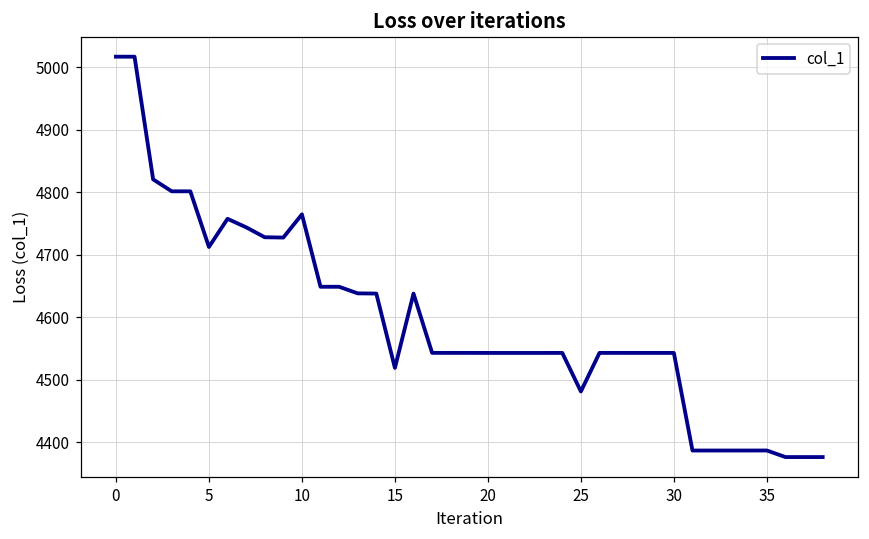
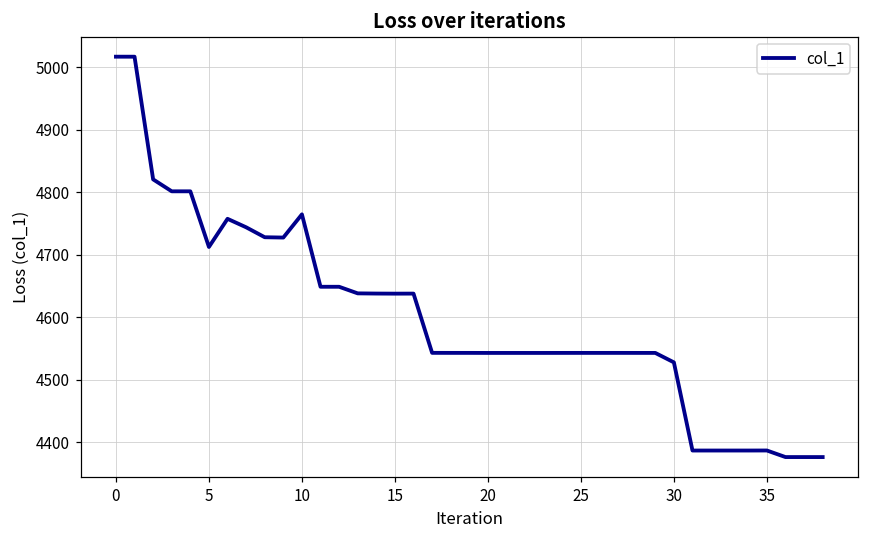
15: 4520 -> 4640
25: 4480 -> 4540
30: 4540 -> 4530
